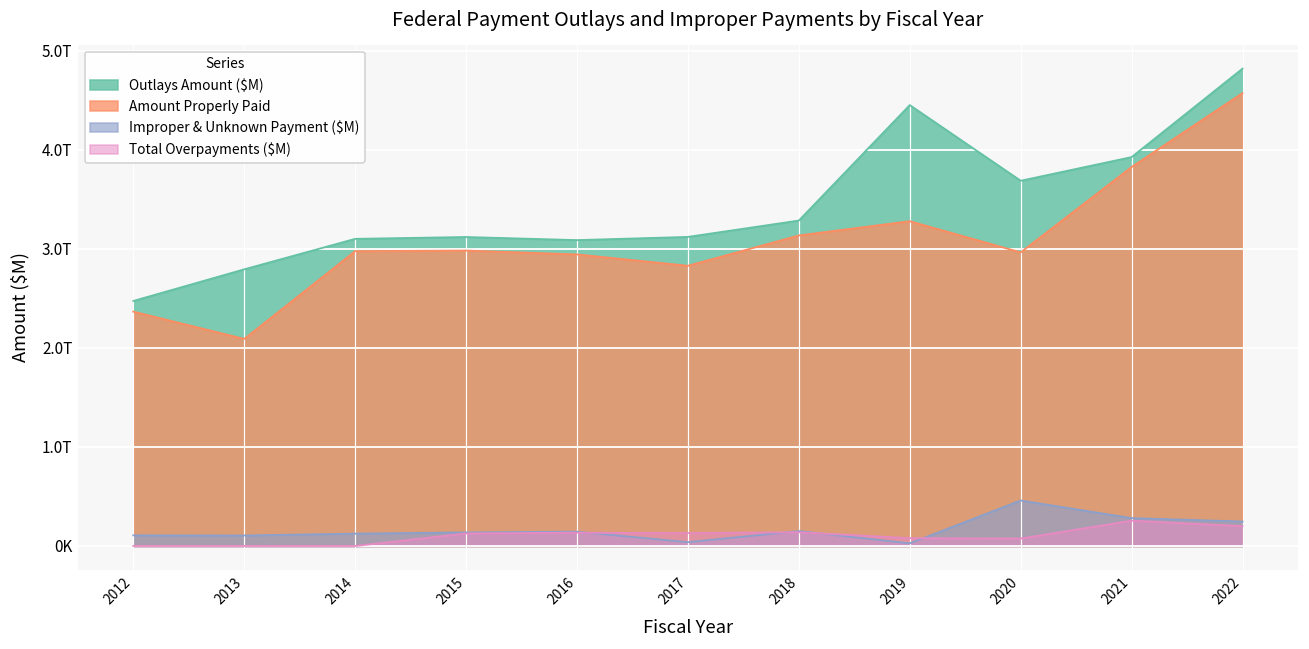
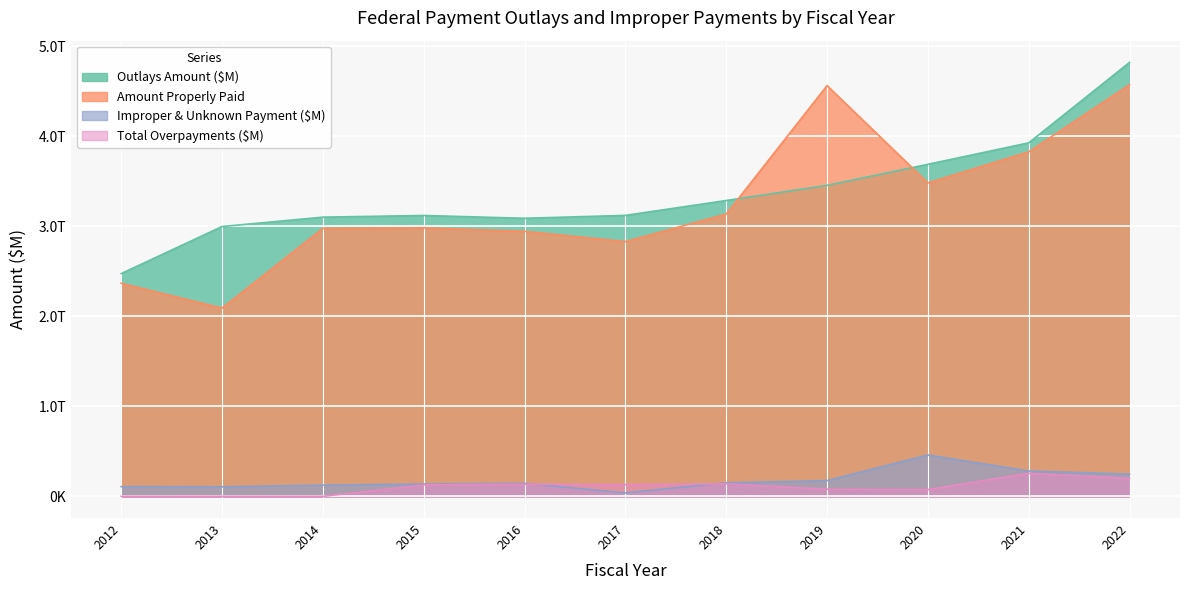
Outlays Amount ($M), 2013: 2.8T -> 3.0T
Outlays Amount ($M), 2019: 4.5T -> 3.5T
Amount Properly Paid, 2019: 3.3T -> 4.6T
Improper & Unknown Payment ($M), 2019: 0.0T -> 0.2T
Amount Properly Paid, 2020: 3.0T -> 3.5T
